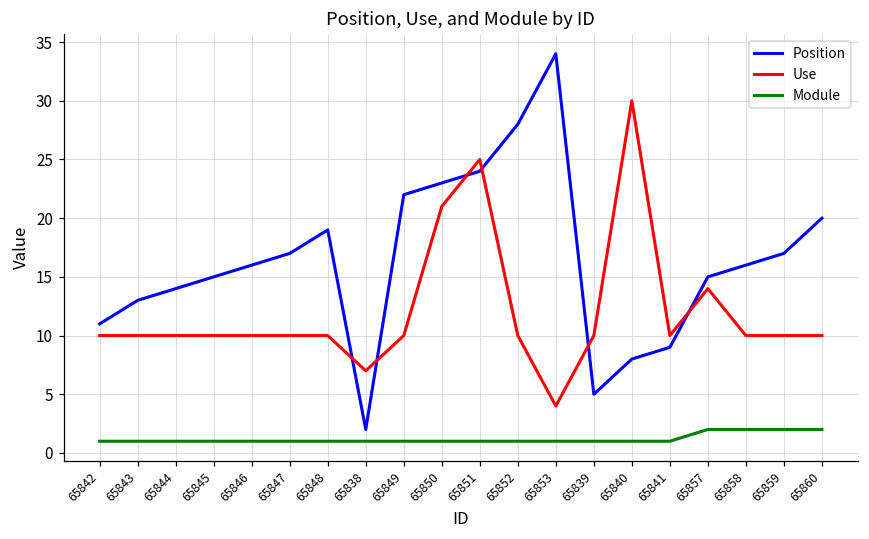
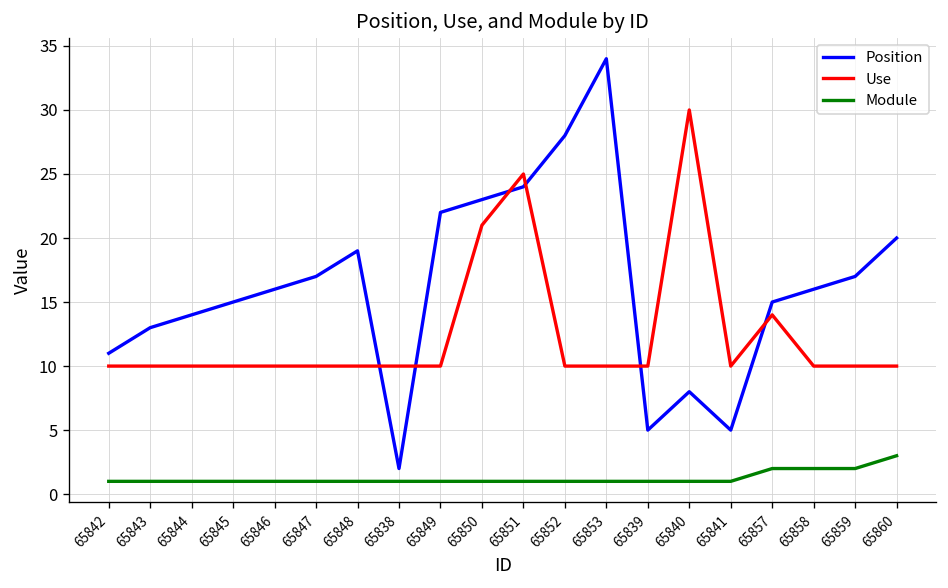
Use, 65838: 7 -> 10
Use, 65853: 4 -> 10
Position, 65841: 9 -> 5
Module, 65860: 2 -> 3
